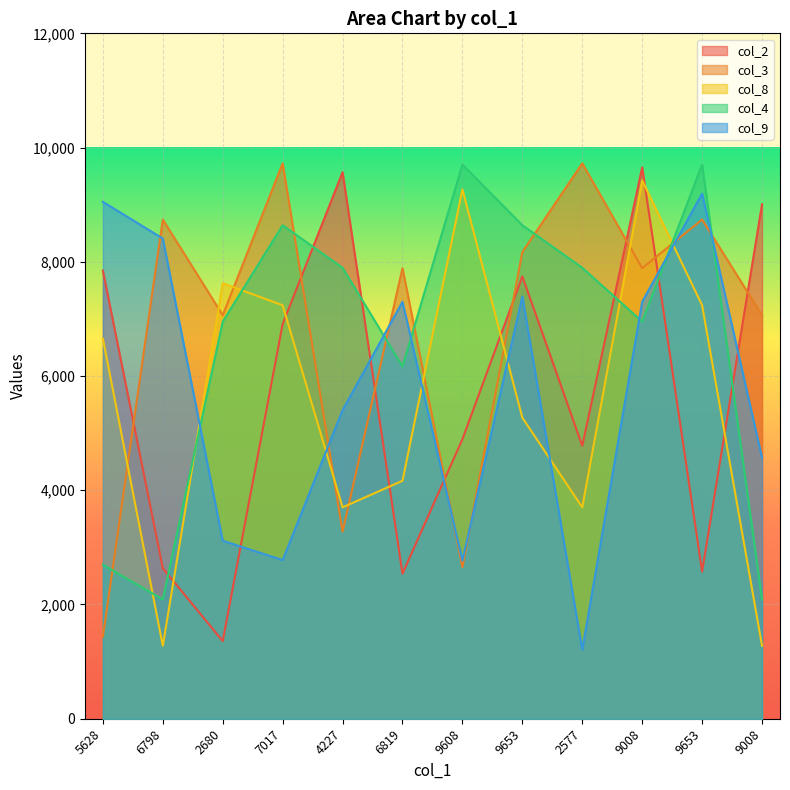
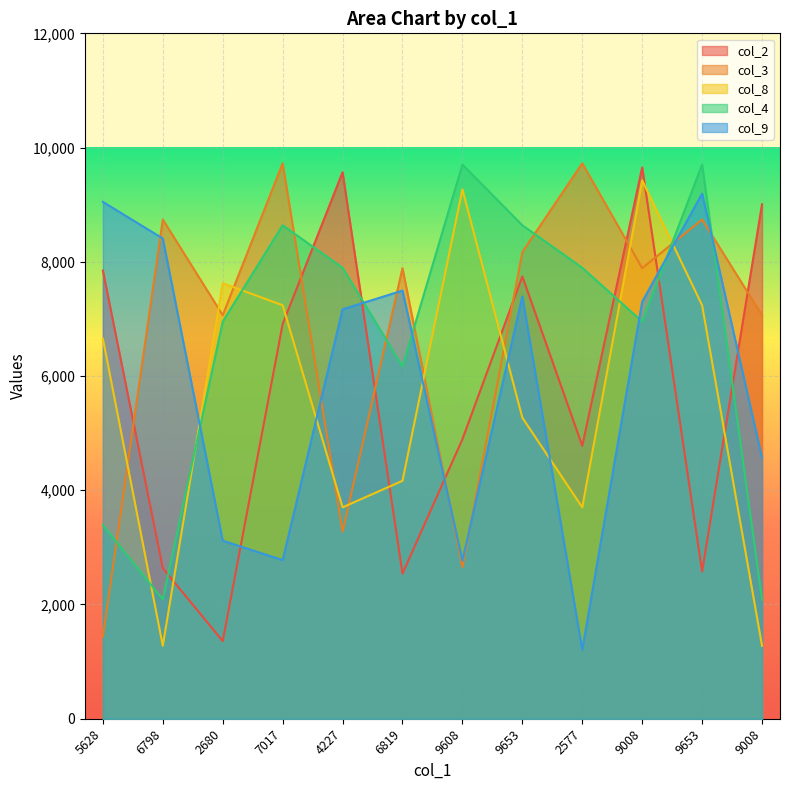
col_4, 5628: 2,700 -> 3,400
col_9, 4227: 5,400 -> 7,200
col_9, 6819: 7,300 -> 7,500
